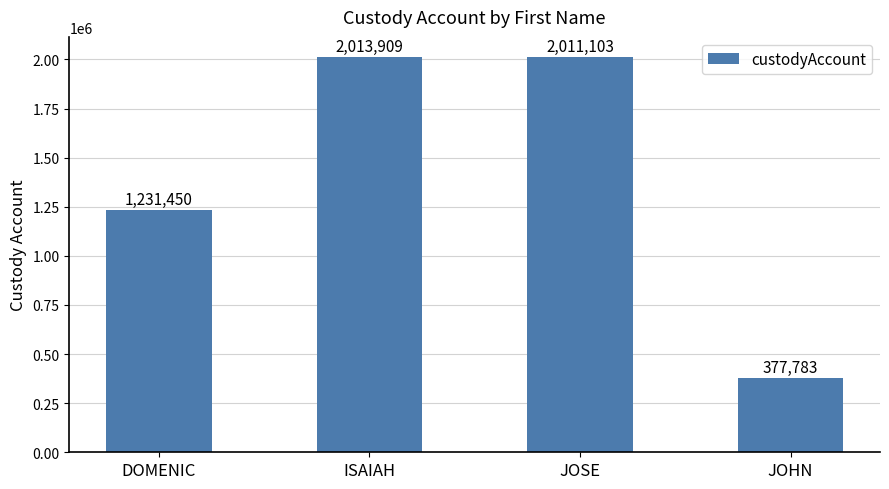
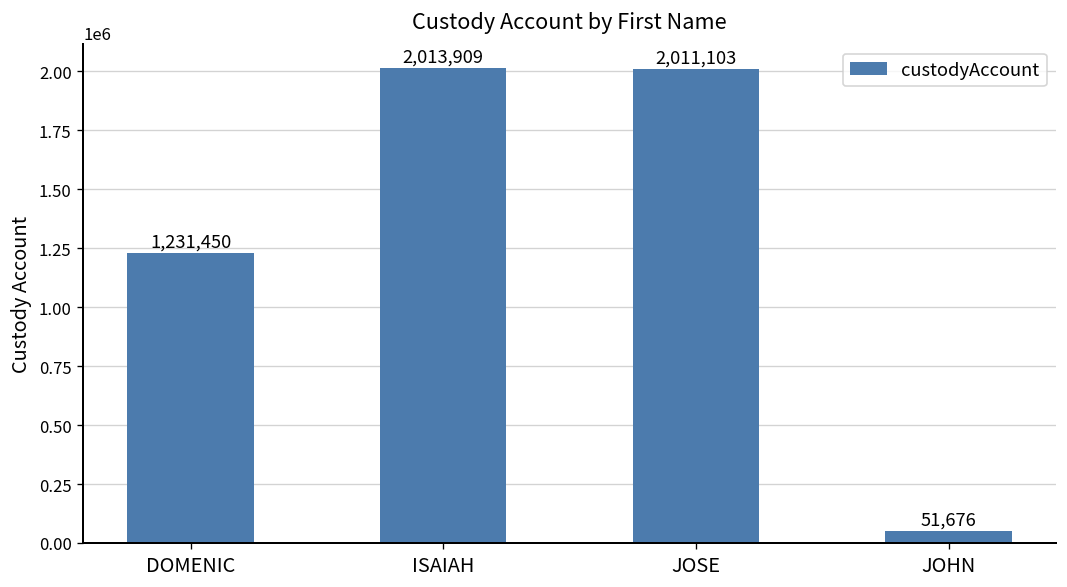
JOHN: 377,783 -> 51,676
